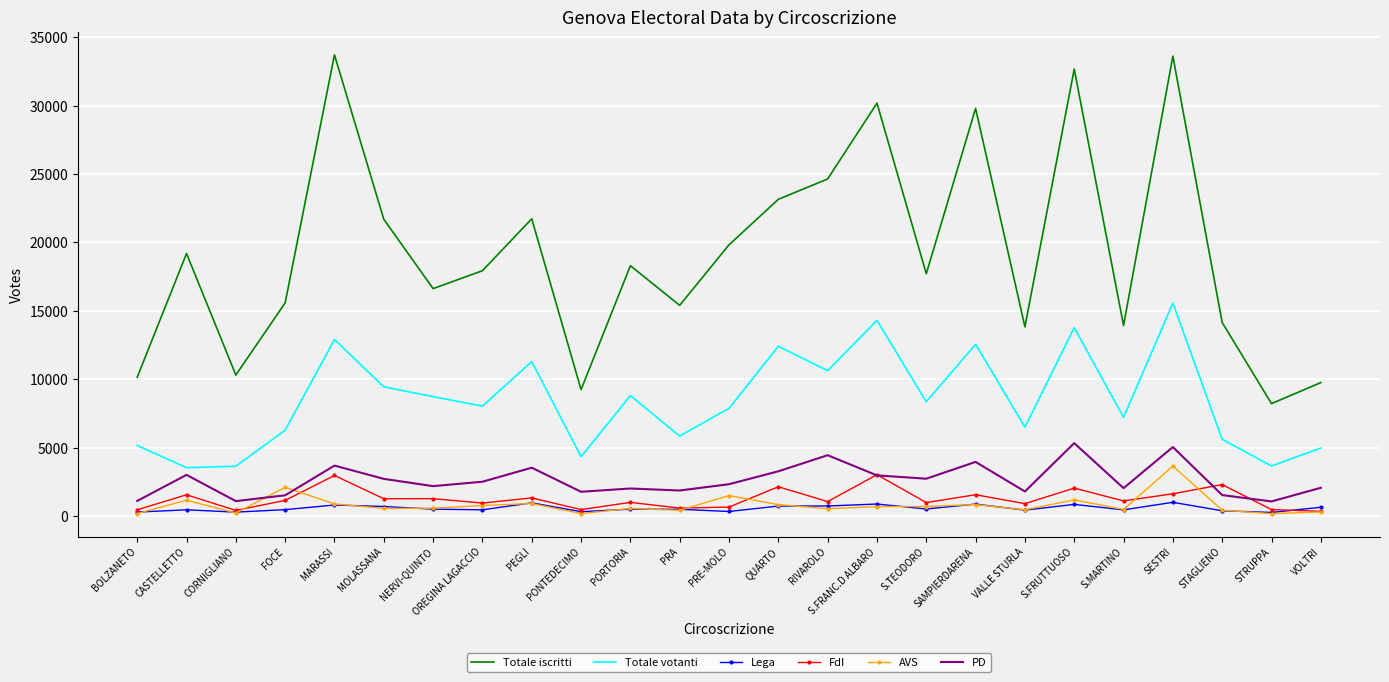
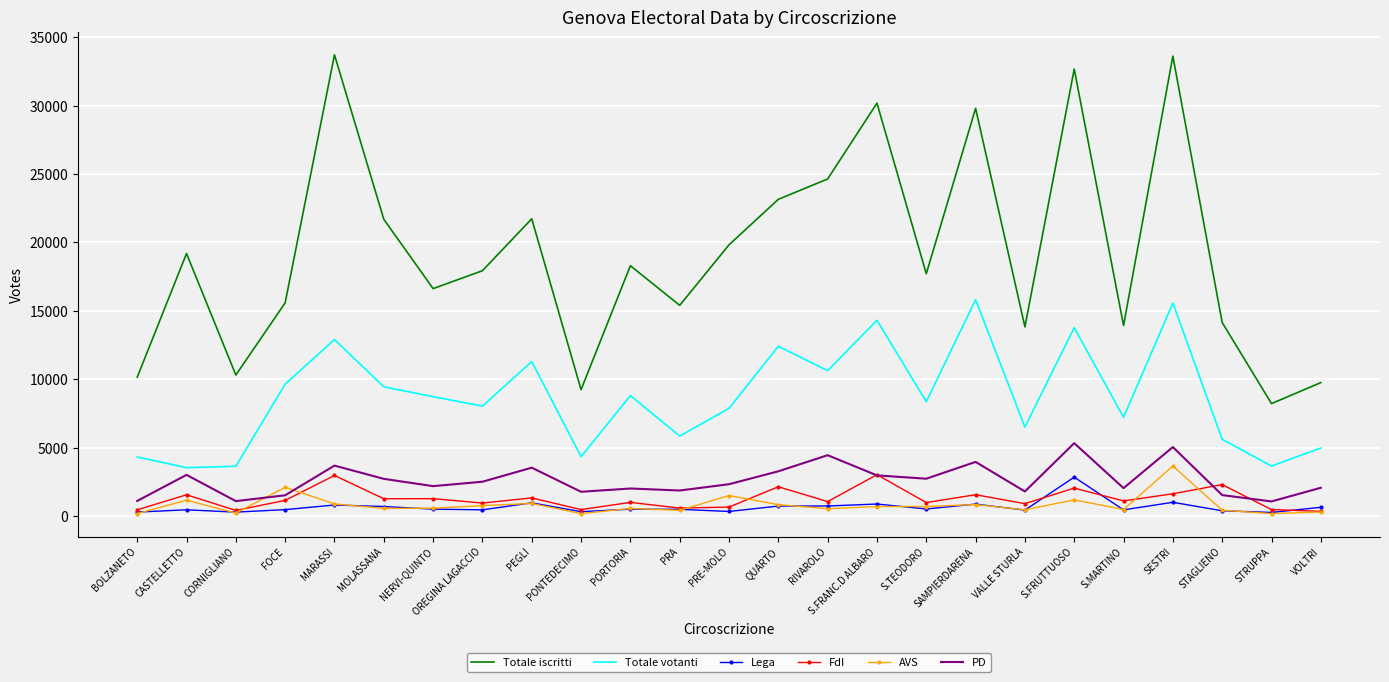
Totale votanti, BOLZANETO: 5200 -> 4300
Totale votanti, FOCE: 6300 -> 9600
Totale votanti, SAMPIERDARENA: 12600 -> 15800
Lega, S.FRUTTUOSO: 900 -> 2800
